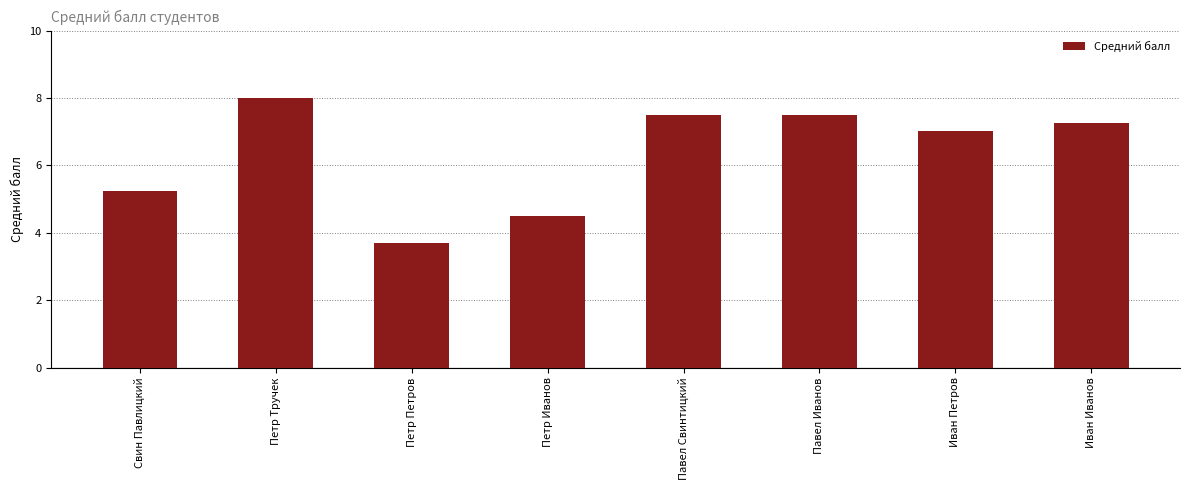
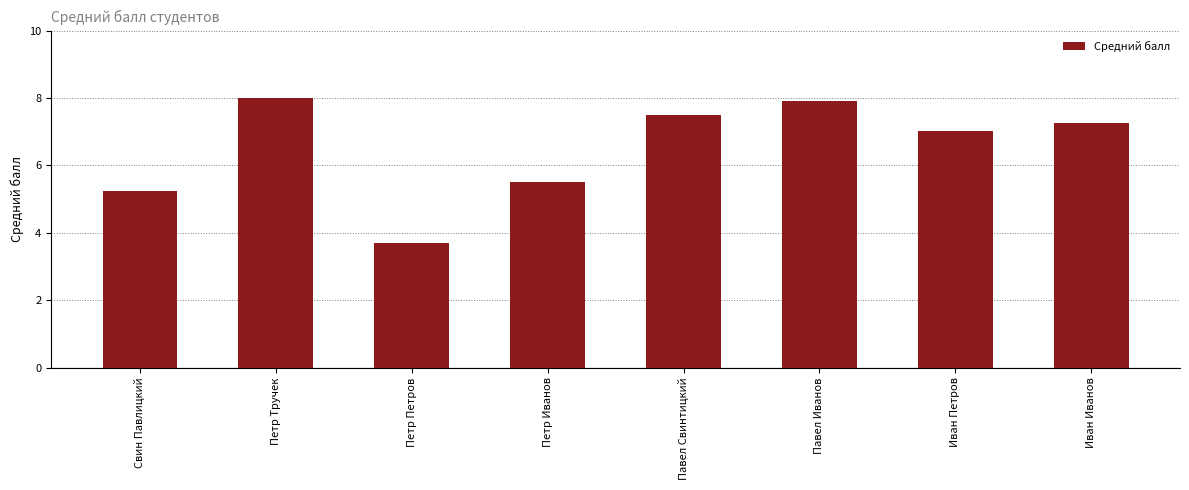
Петр Иванов: 4.5 -> 5.5
Павел Иванов: 7.5 -> 7.9
